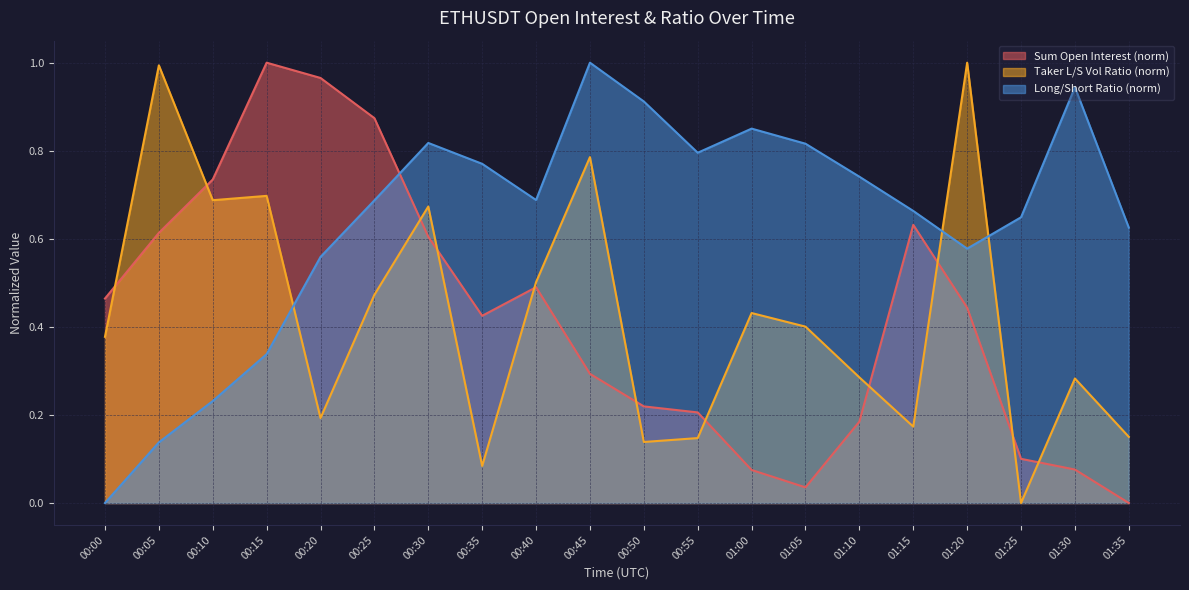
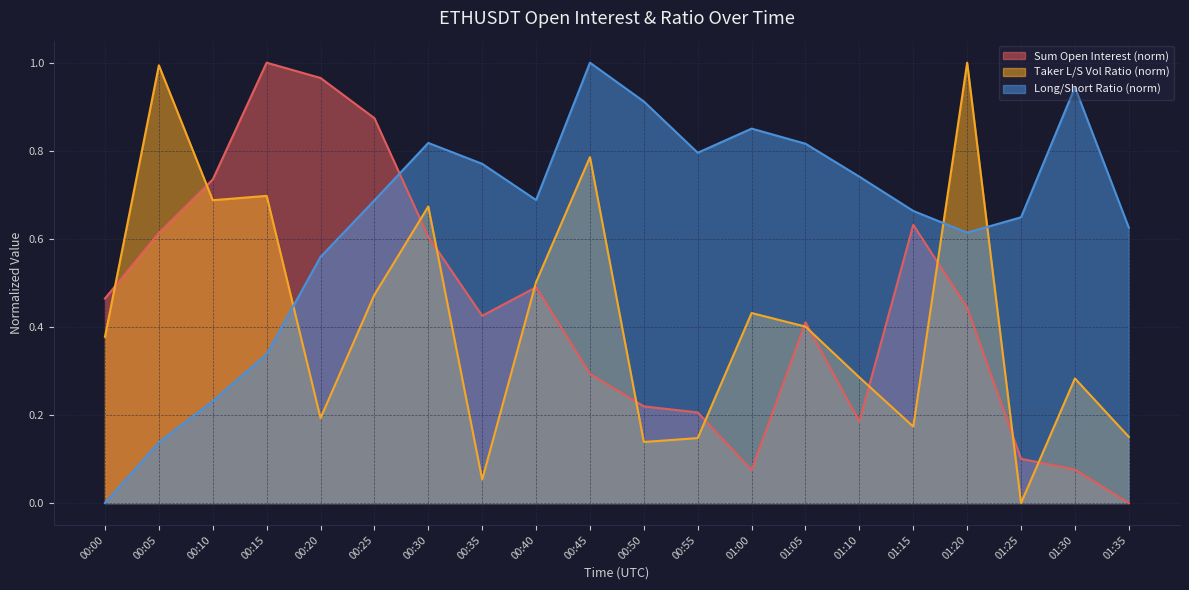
Taker L/S Vol Ratio (norm), 00:35: 0.08 -> 0.05
Sum Open Interest (norm), 01:05: 0.04 -> 0.41
Long/Short Ratio (norm), 01:20: 0.58 -> 0.61
